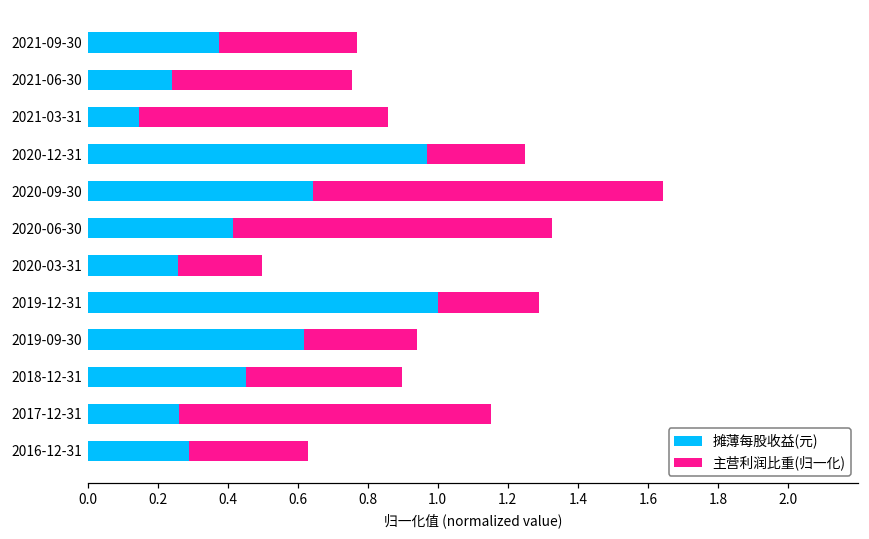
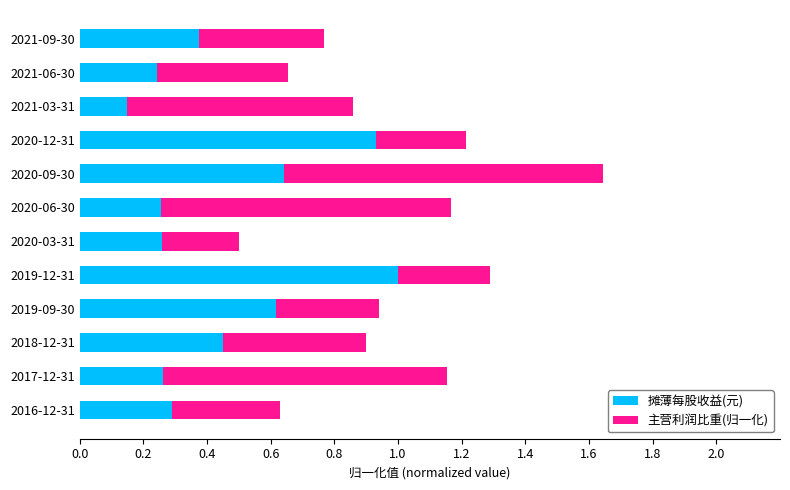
主营利润比重(归一化), 2021-06-30: 0.51 -> 0.41
摊薄每股收益(元), 2020-12-31: 0.97 -> 0.93
摊薄每股收益(元), 2020-06-30: 0.42 -> 0.26
